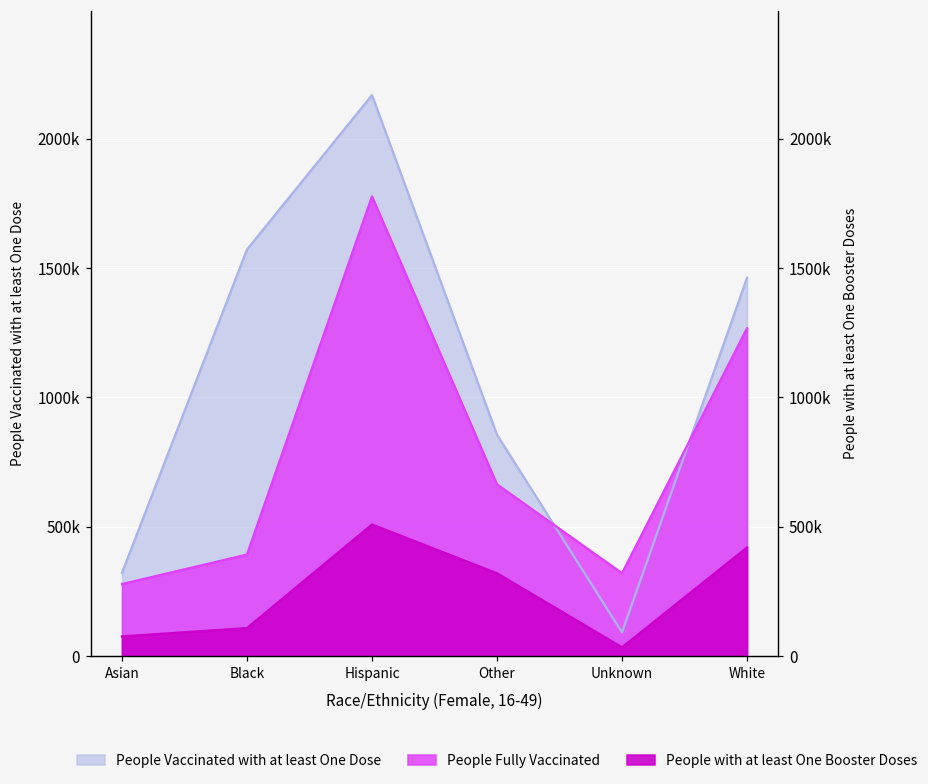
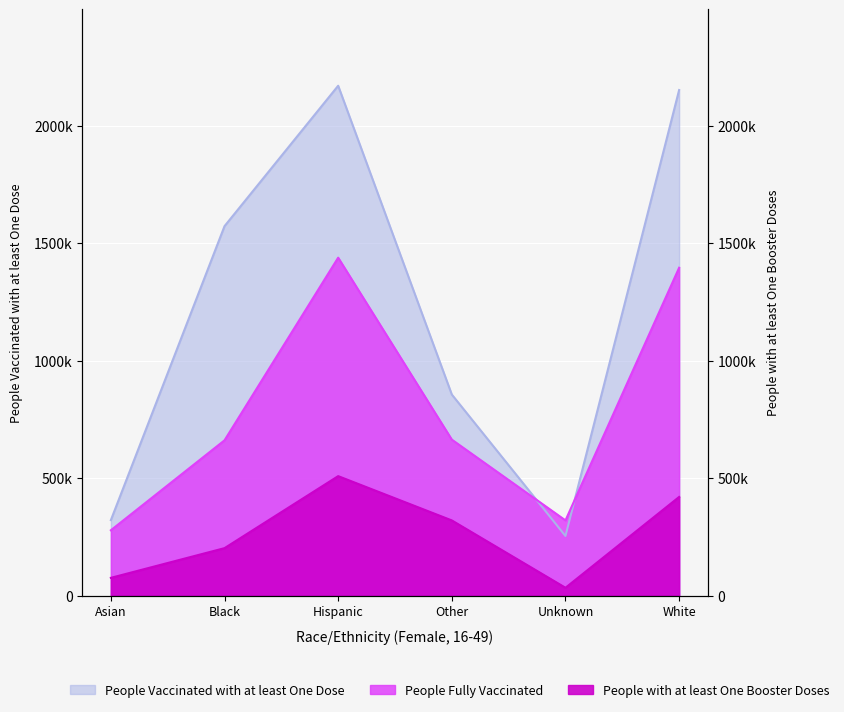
People Fully Vaccinated, Black: 390000 -> 660000
People with at least One Booster Doses, Black: 110000 -> 200000
People Fully Vaccinated, Hispanic: 1780000 -> 1440000
People Vaccinated with at least One Dose, Unknown: 90000 -> 250000
People Vaccinated with at least One Dose, White: 1460000 -> 2150000
People Fully Vaccinated, White: 1270000 -> 1400000
